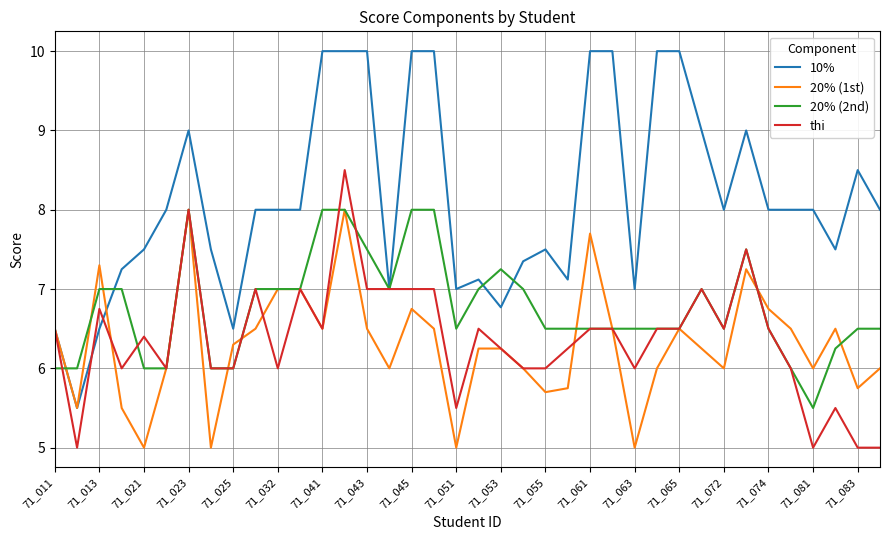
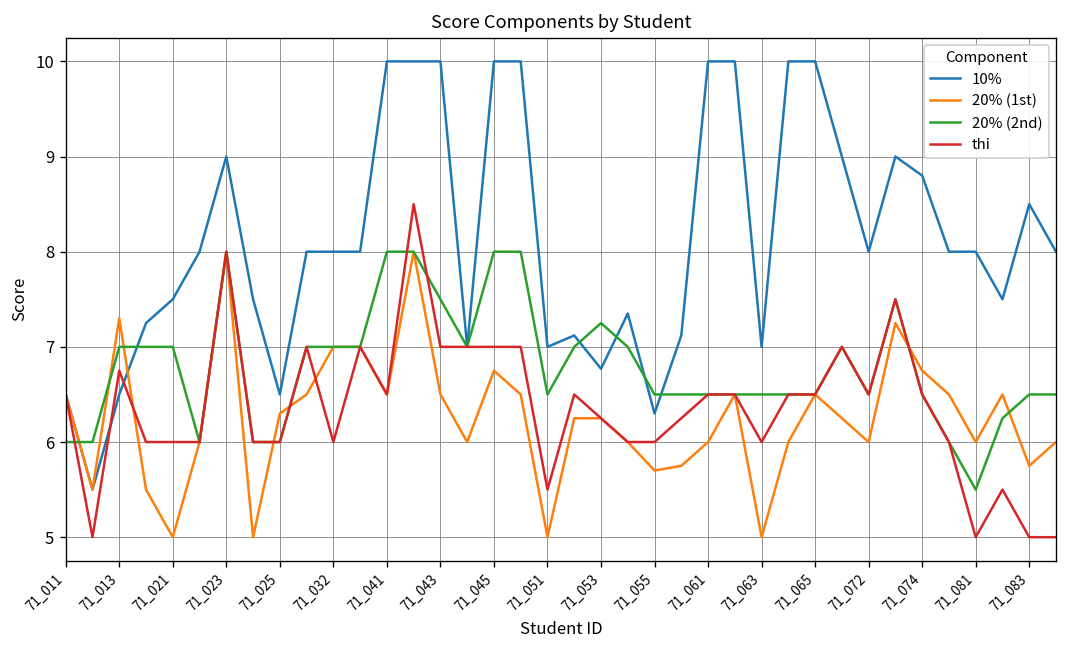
20% (2nd), 71_021: 6 -> 7
thi, 71_021: 6.4 -> 6.0
10%, 71_055: 7.5 -> 6.3
20% (1st), 71_061: 7.7 -> 6.0
10%, 71_074: 8.0 -> 8.8
